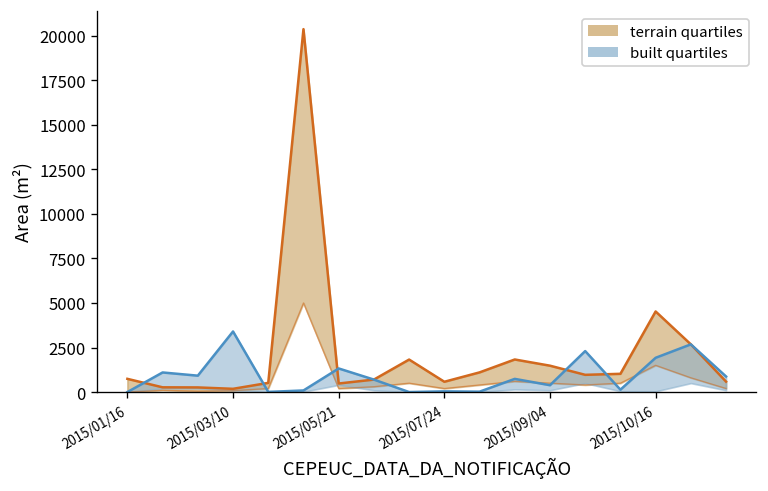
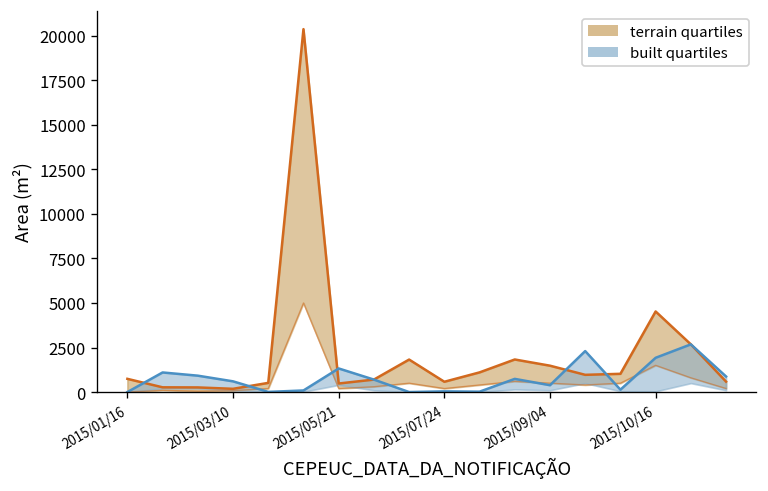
built quartiles, 2015/03/10: 3400 -> 600
